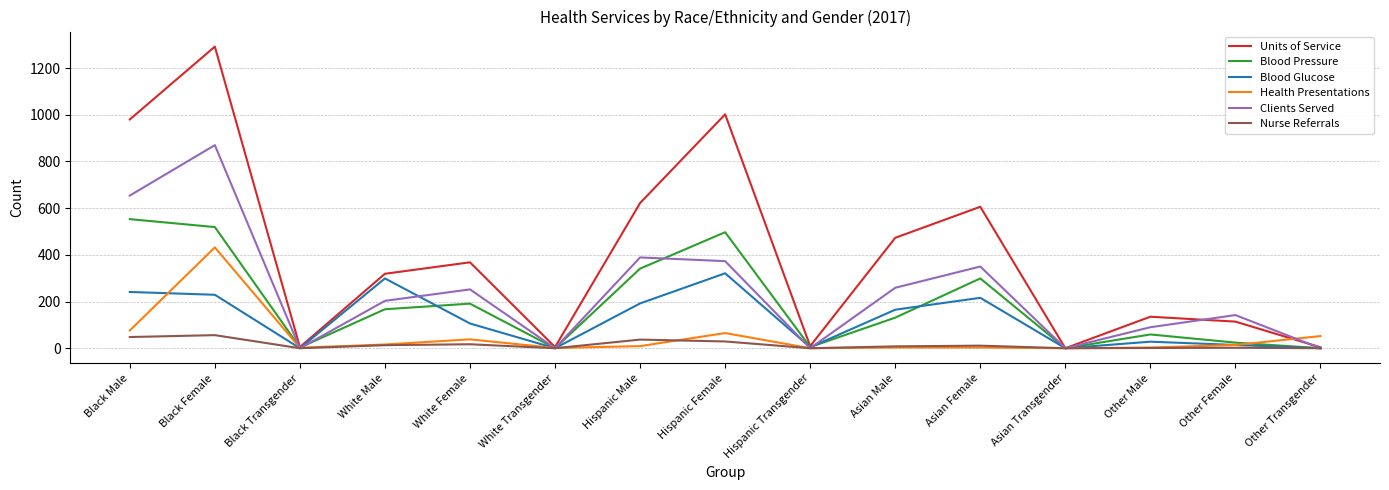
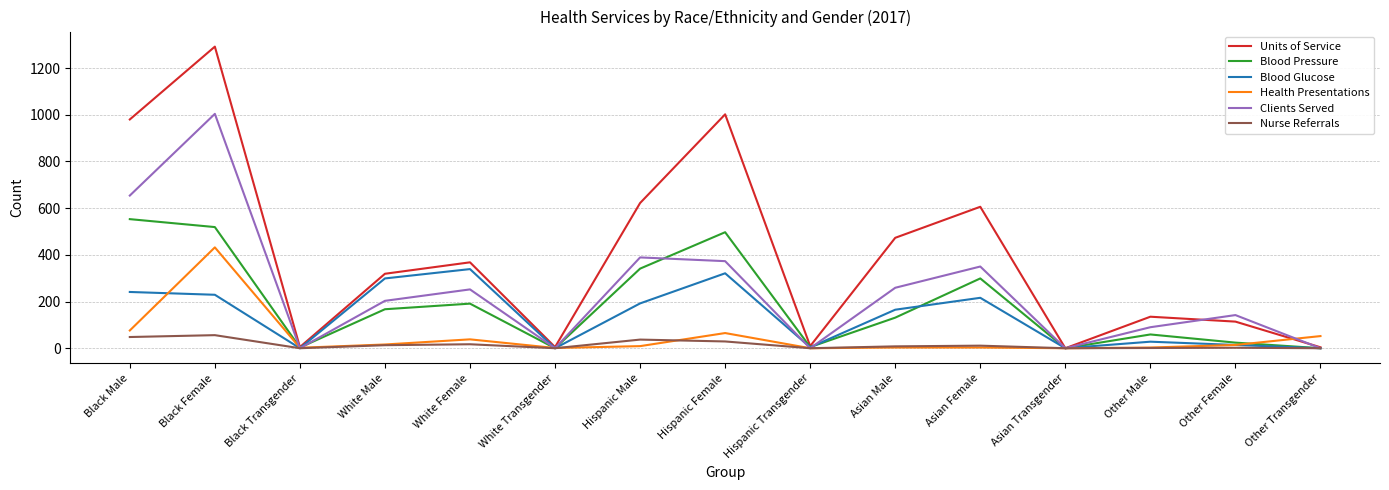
Clients Served, Black Female: 870 -> 1000
Blood Glucose, White Female: 110 -> 340
